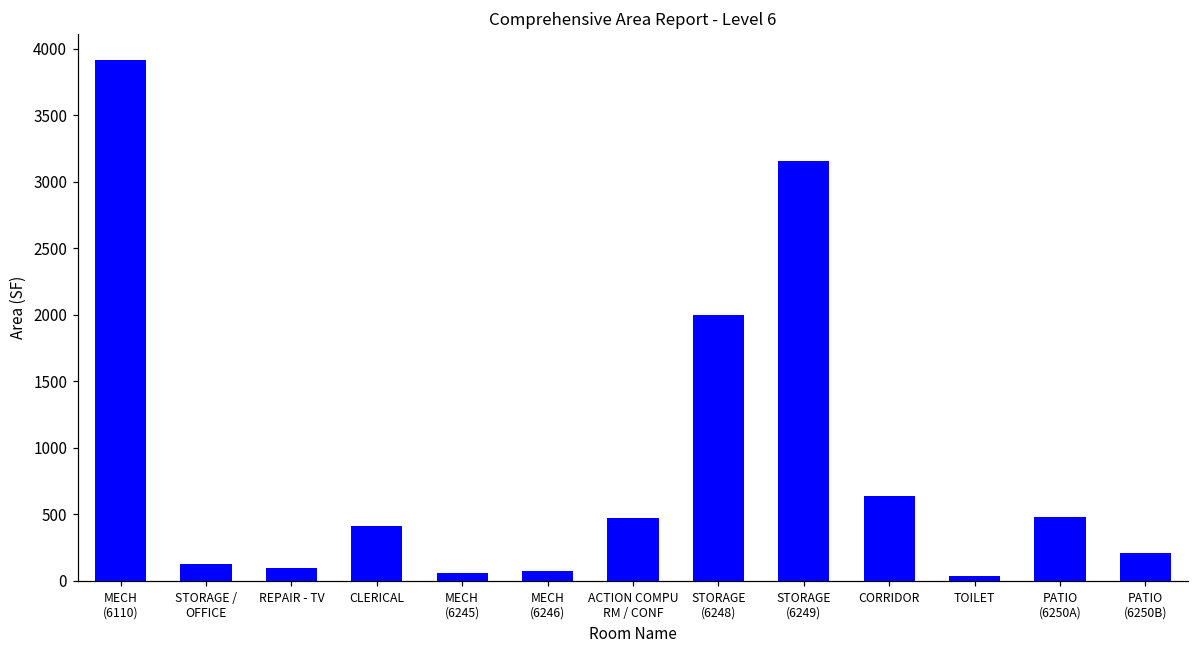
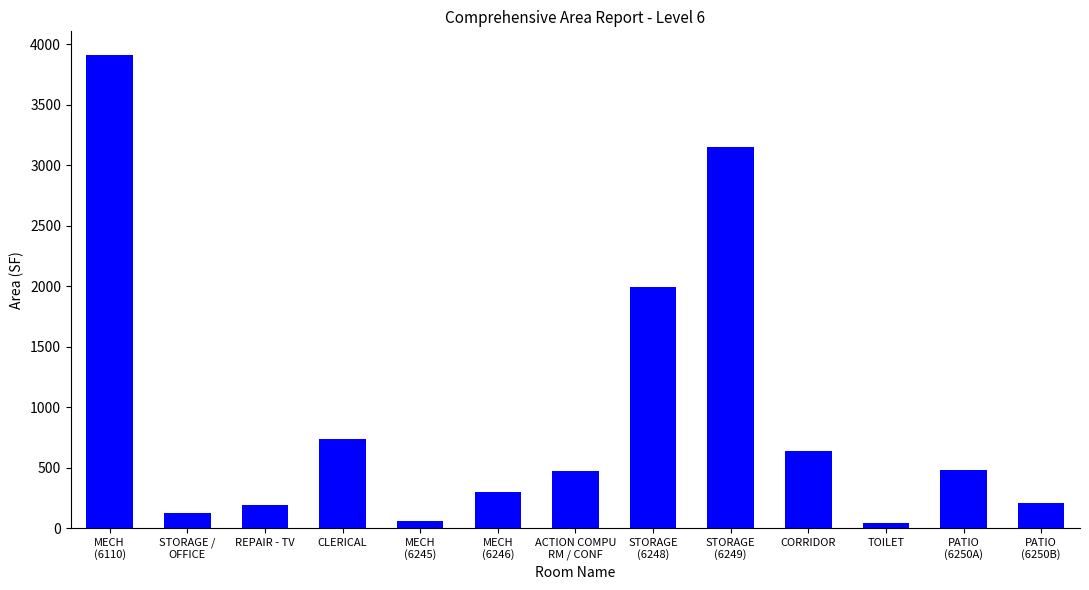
REPAIR - TV: 100 -> 190
CLERICAL: 410 -> 730
MECH (6246): 70 -> 290
